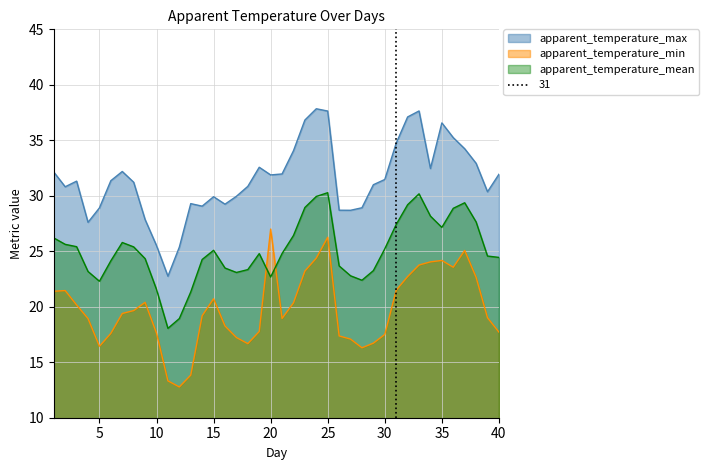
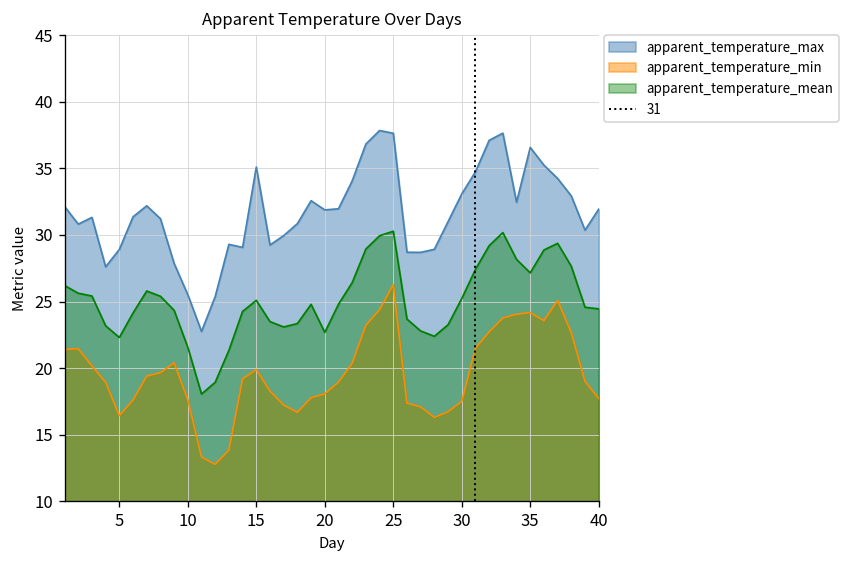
apparent_temperature_max, 15: 29.9 -> 35.1
apparent_temperature_min, 15: 20.7 -> 19.9
apparent_temperature_min, 20: 27.0 -> 18.1
apparent_temperature_max, 30: 31.5 -> 33.1
